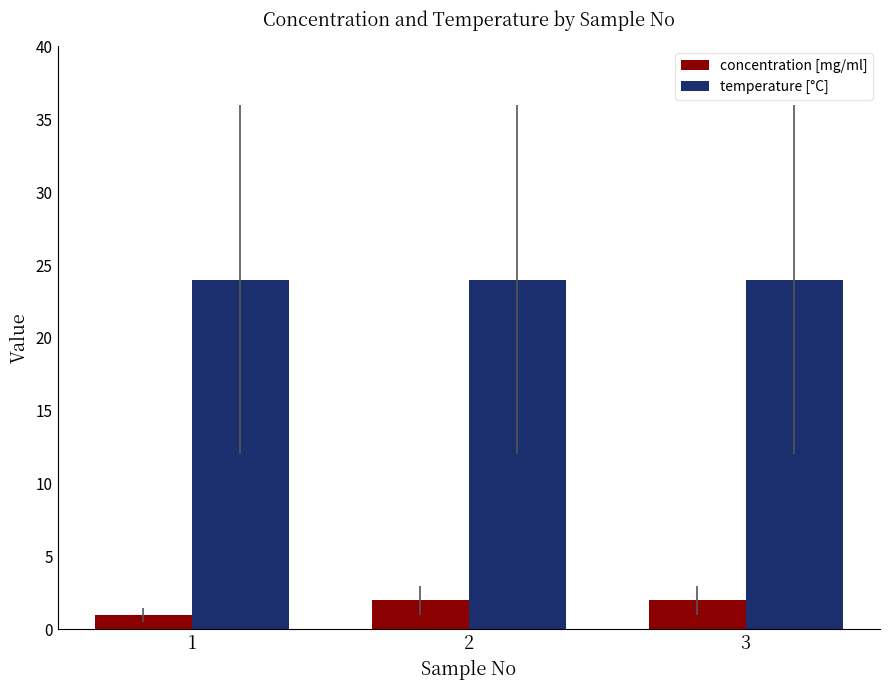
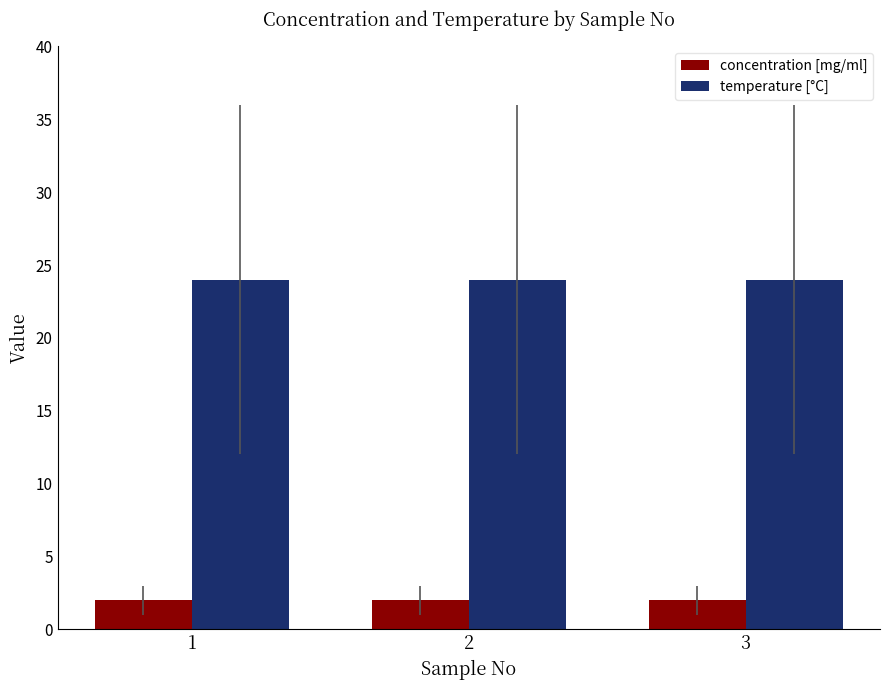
concentration [mg/ml], 1: 1 -> 2
